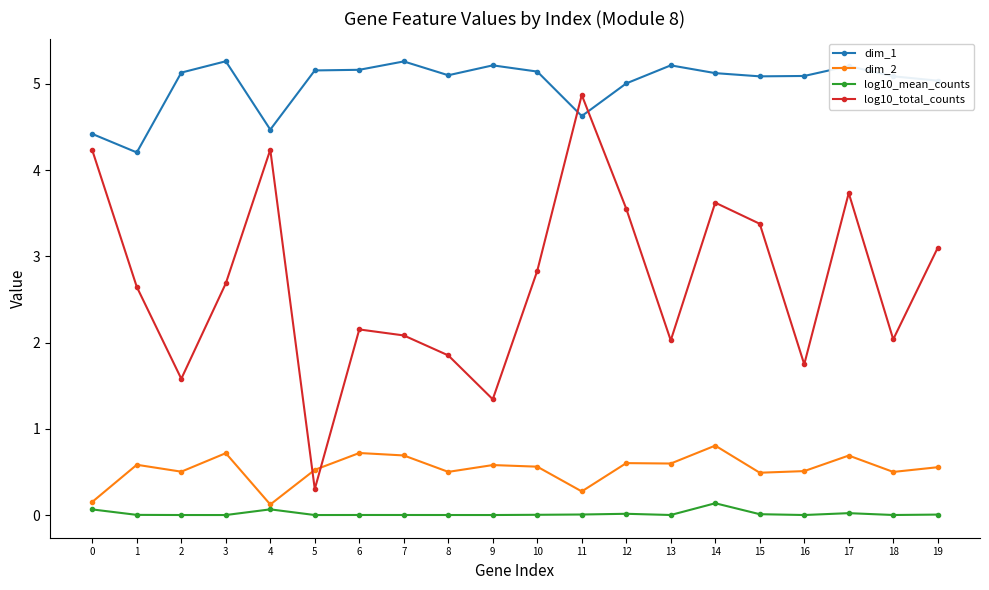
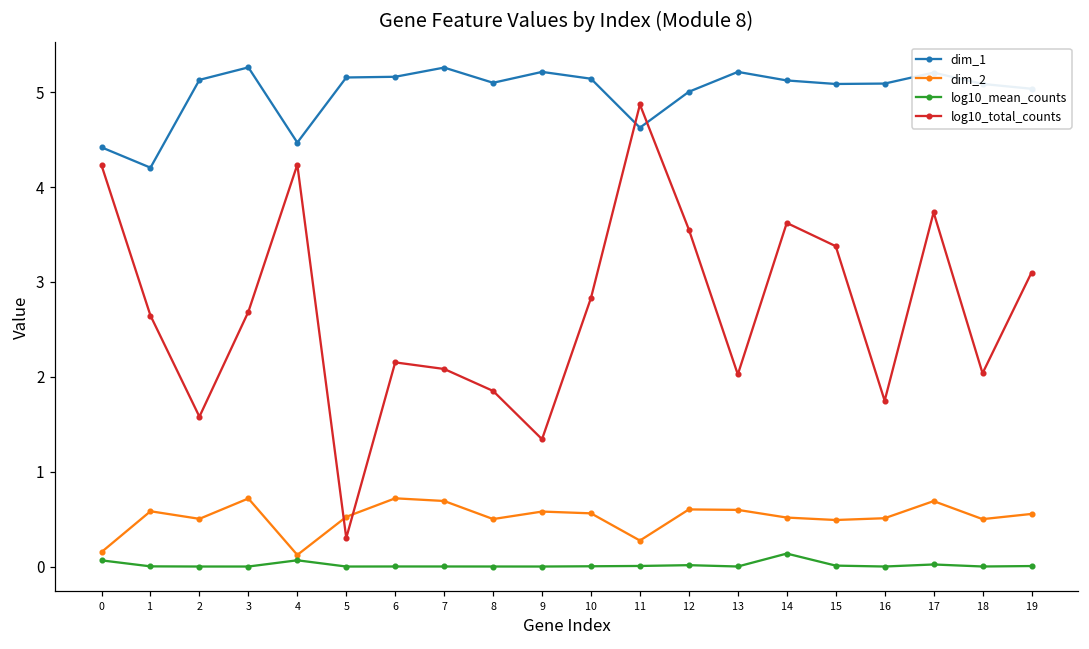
dim_2, 14: 0.8 -> 0.5
